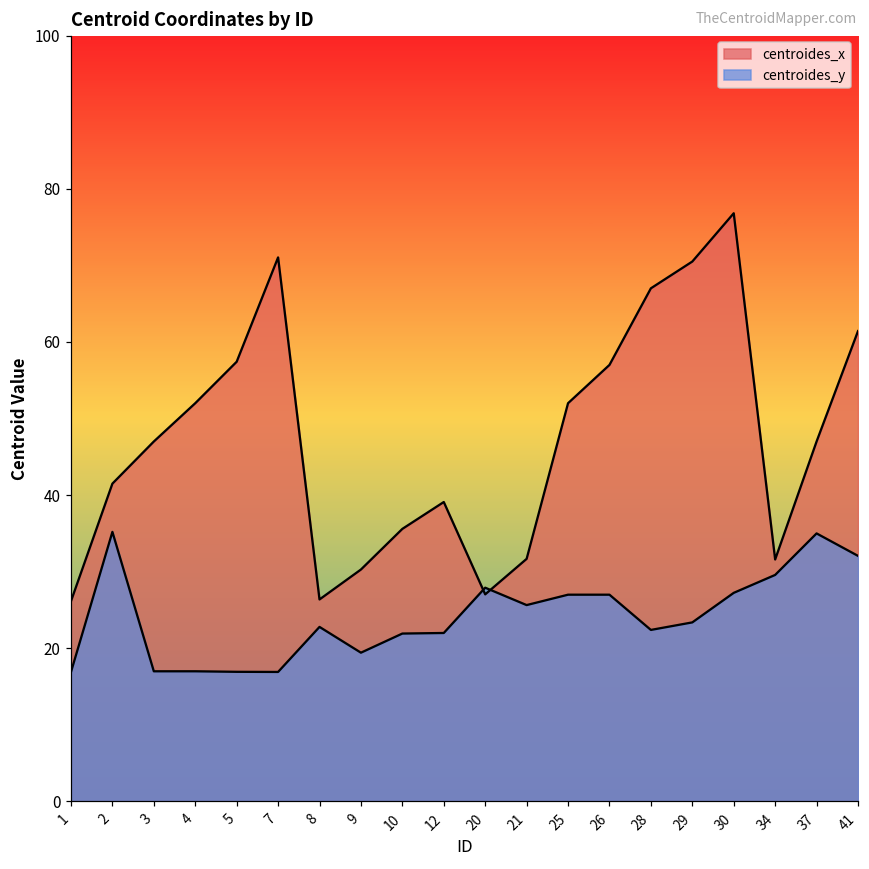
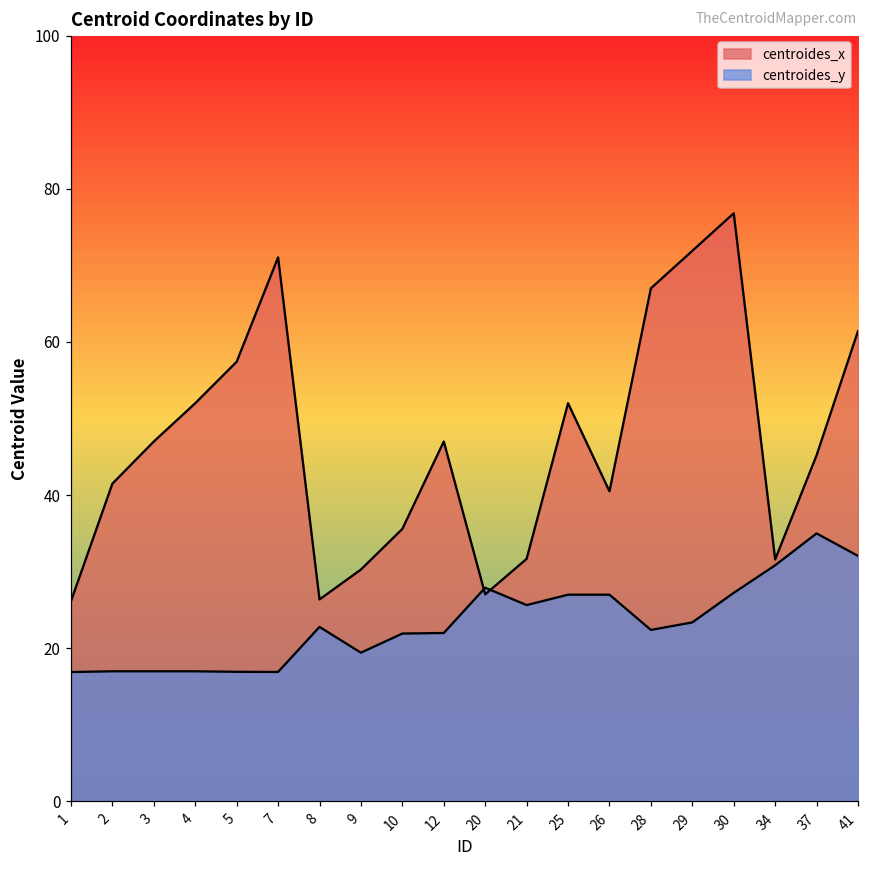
centroides_y, 2: 35 -> 17
centroides_x, 12: 39 -> 47
centroides_x, 26: 57 -> 41
centroides_x, 29: 70 -> 72
centroides_y, 34: 30 -> 31
centroides_x, 37: 47 -> 45
